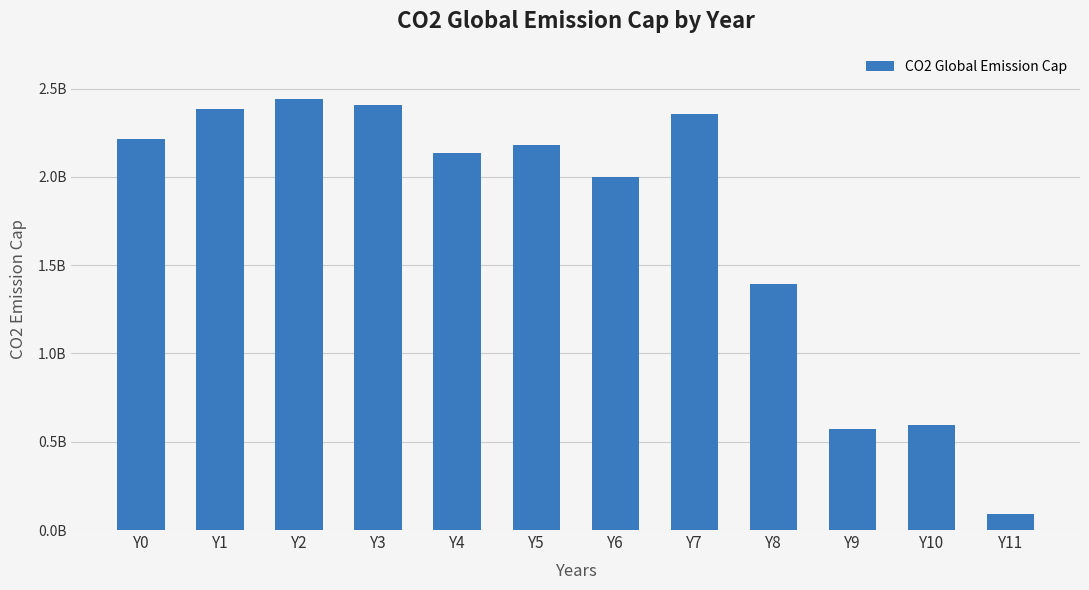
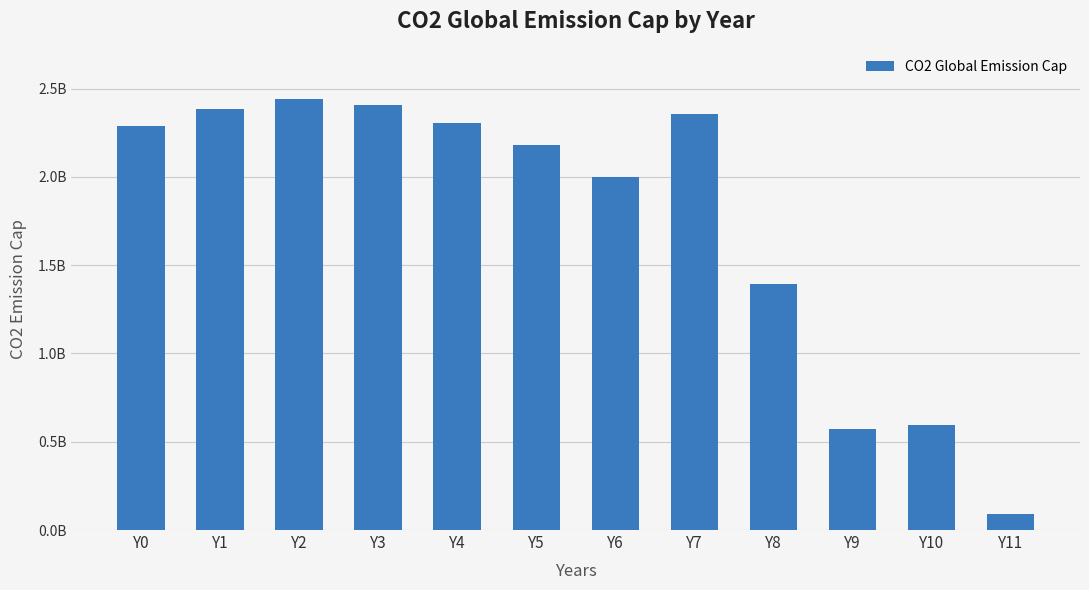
Y0: 2210000000 -> 2290000000
Y4: 2140000000 -> 2310000000
